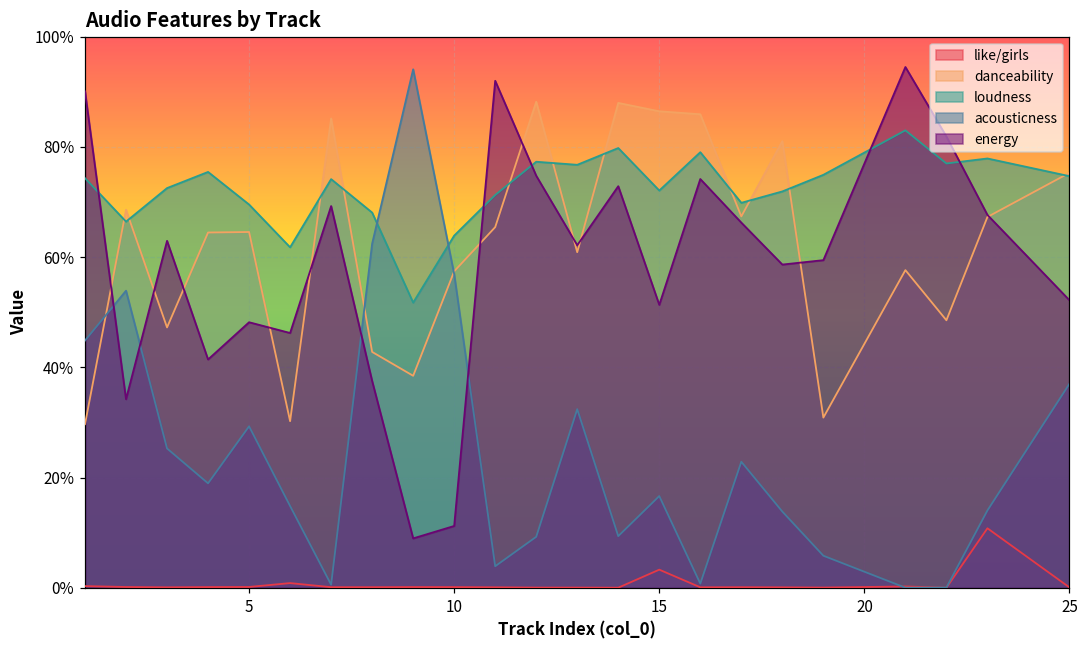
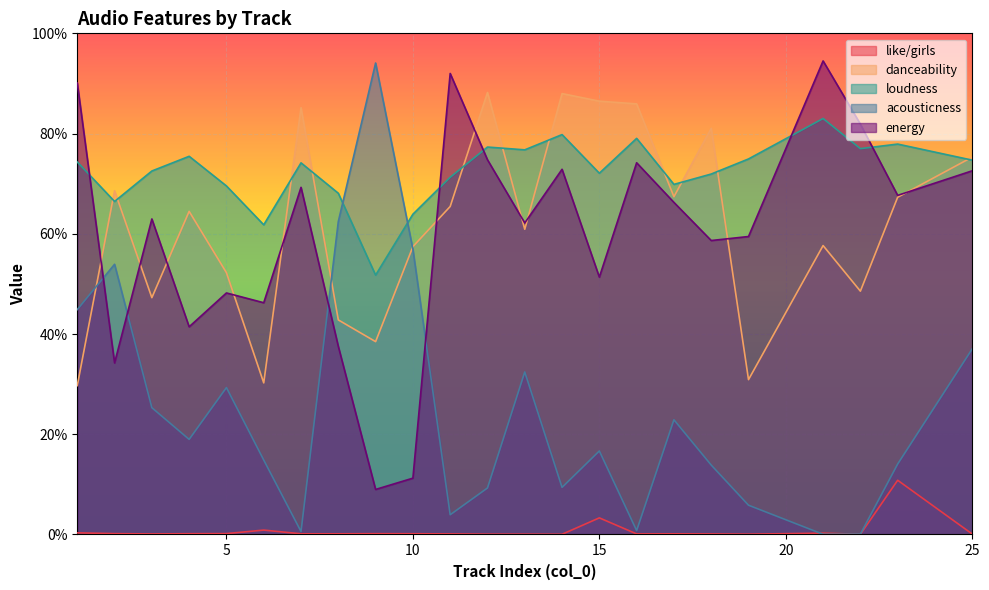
danceability, 5: 65% -> 52%
energy, 25: 52% -> 73%
